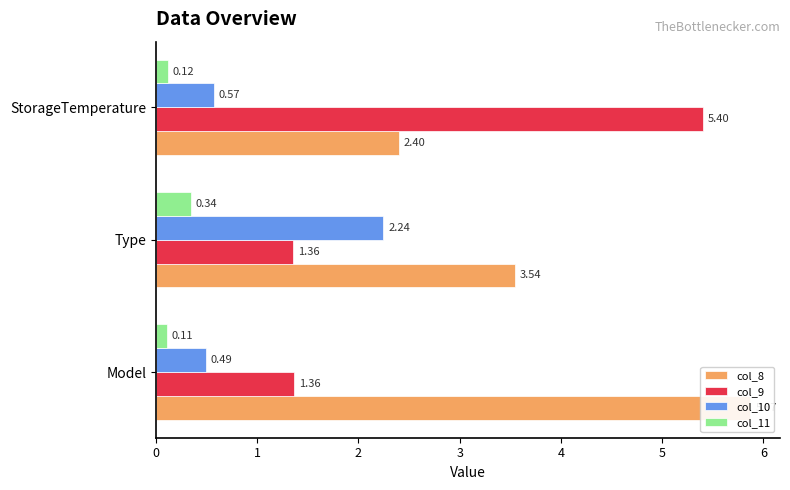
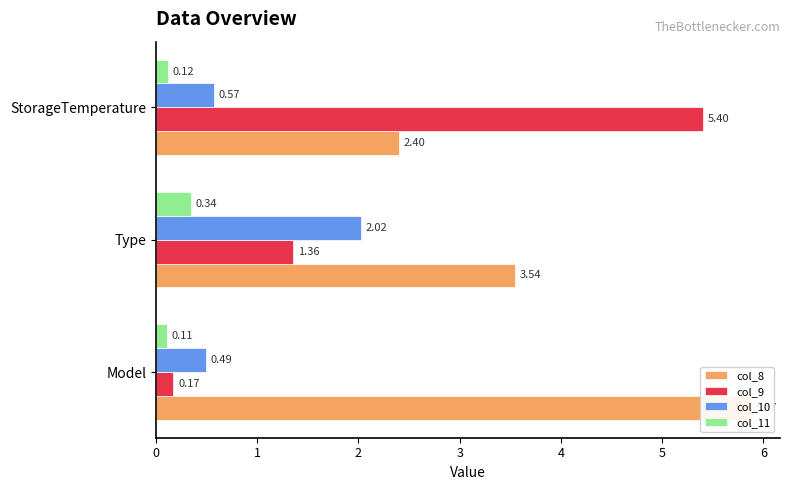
col_10, Type: 2.24 -> 2.02
col_9, Model: 1.36 -> 0.17
